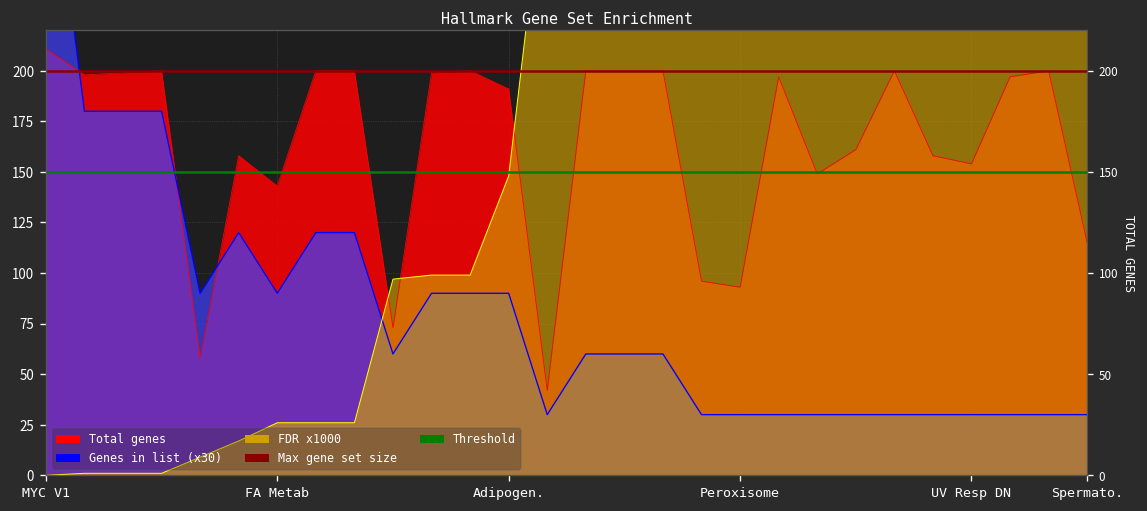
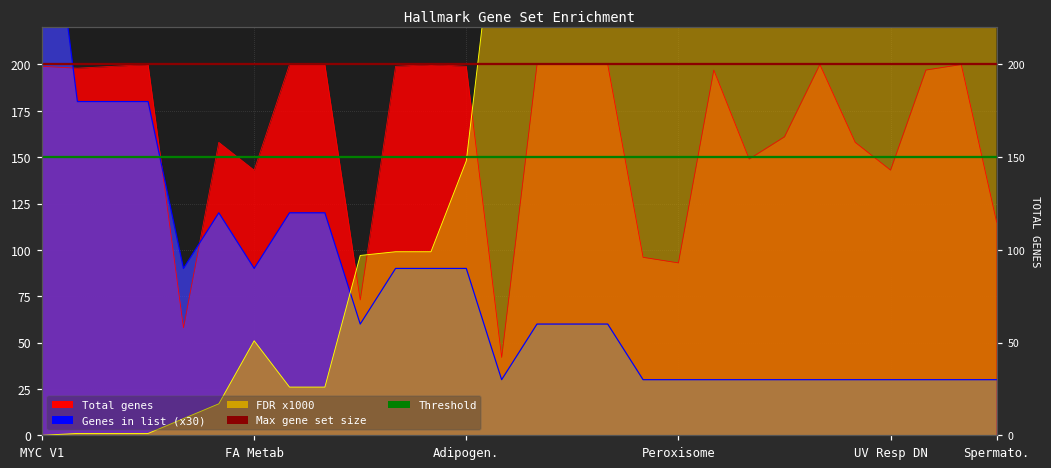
Total genes, MYC V1: 211 -> 199
FDR x1000, FA Metab: 26 -> 51
Total genes, Adipogen.: 191 -> 199
Total genes, UV Resp DN: 154 -> 143
